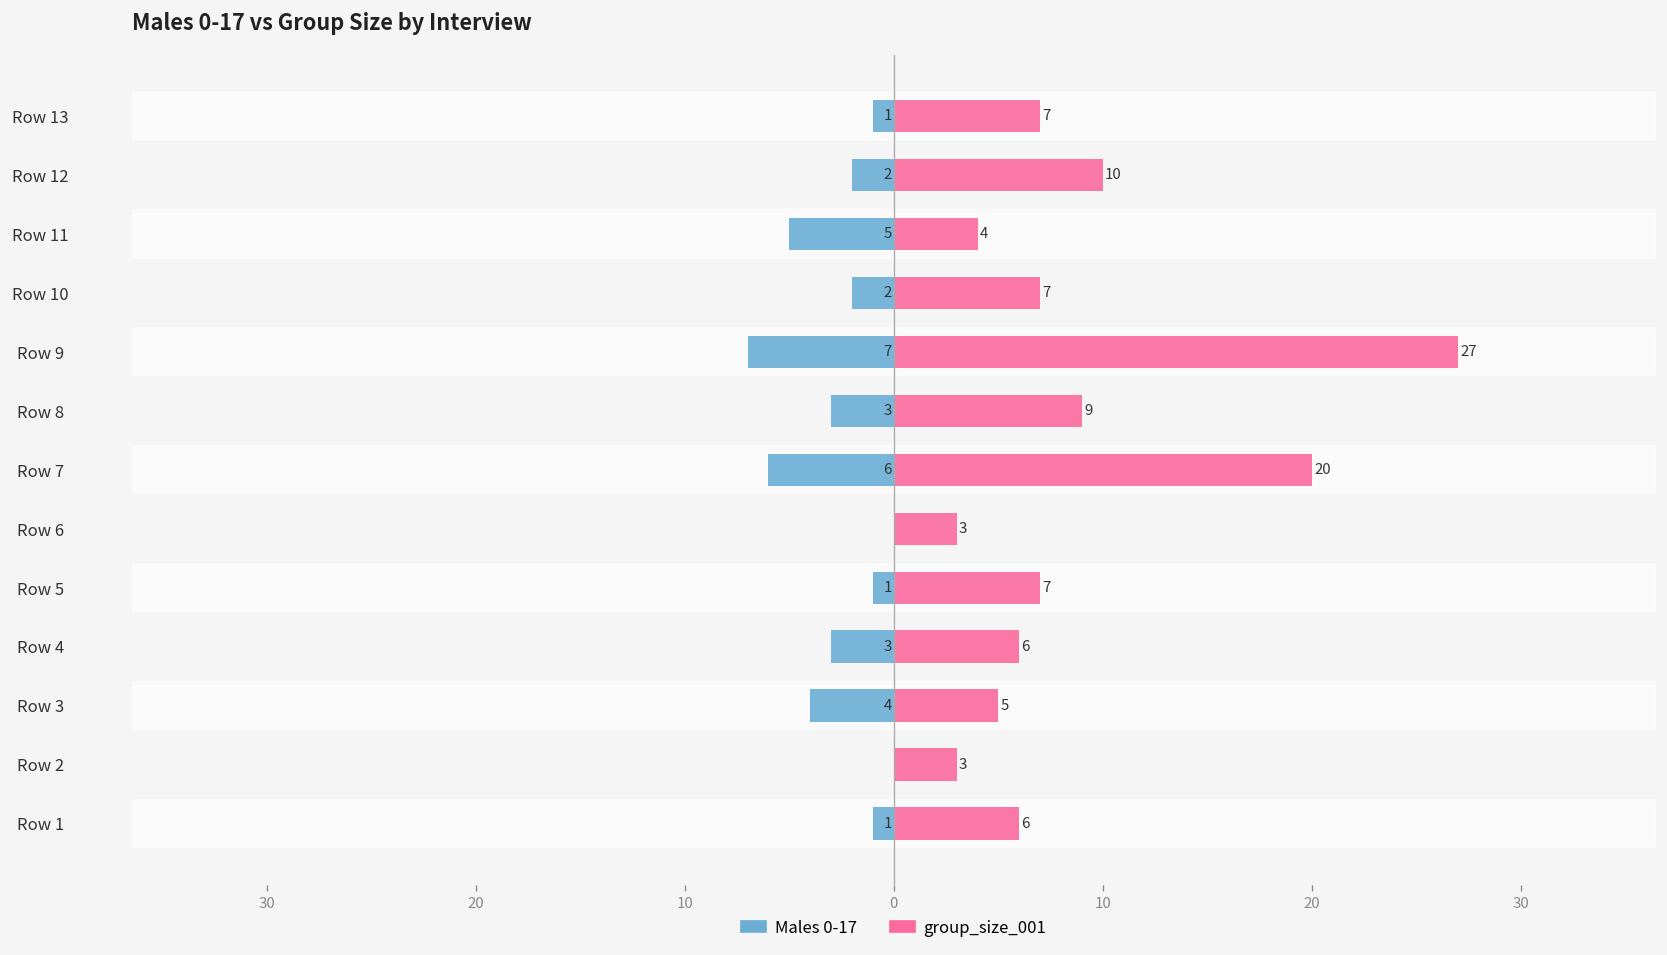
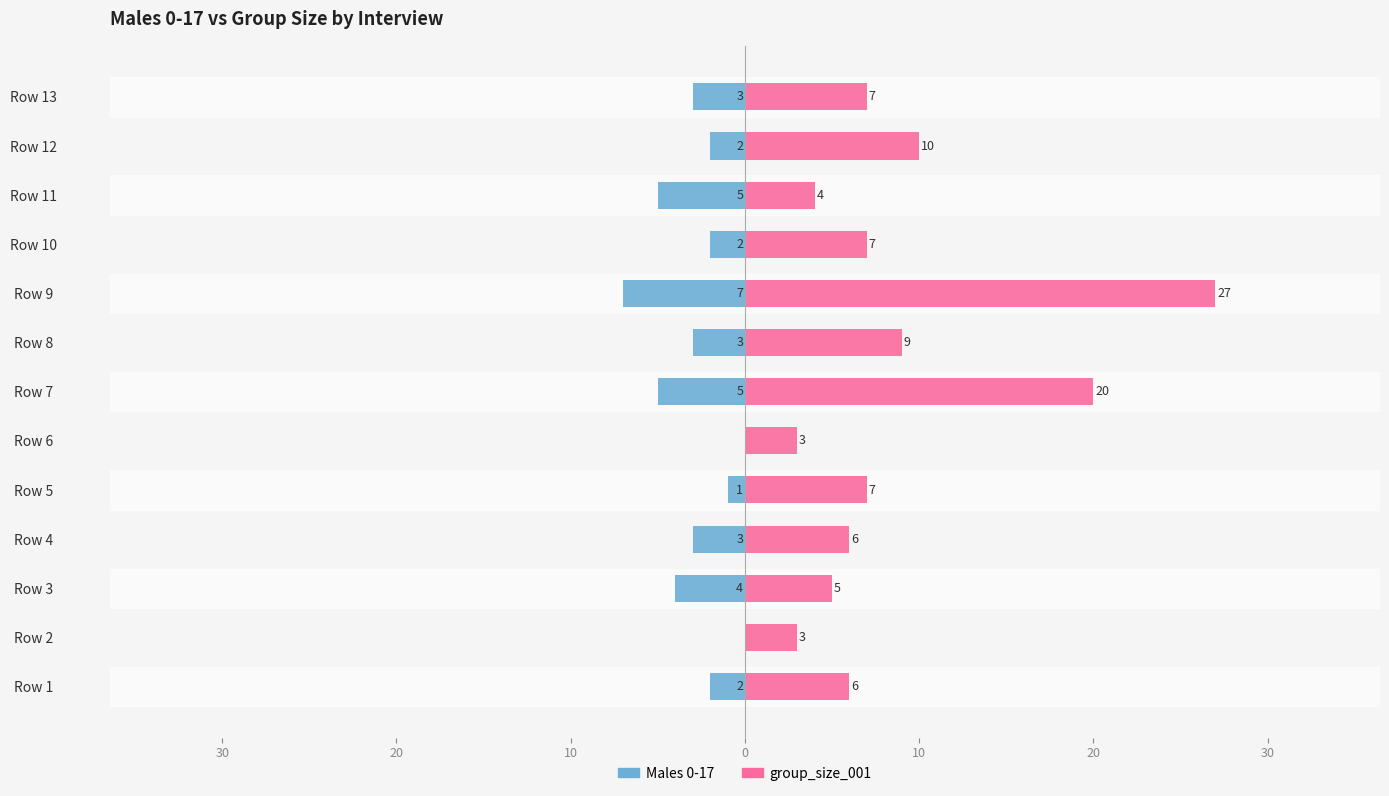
Males 0-17, Row 13: 1 -> 3
Males 0-17, Row 7: 6 -> 5
Males 0-17, Row 1: 1 -> 2
